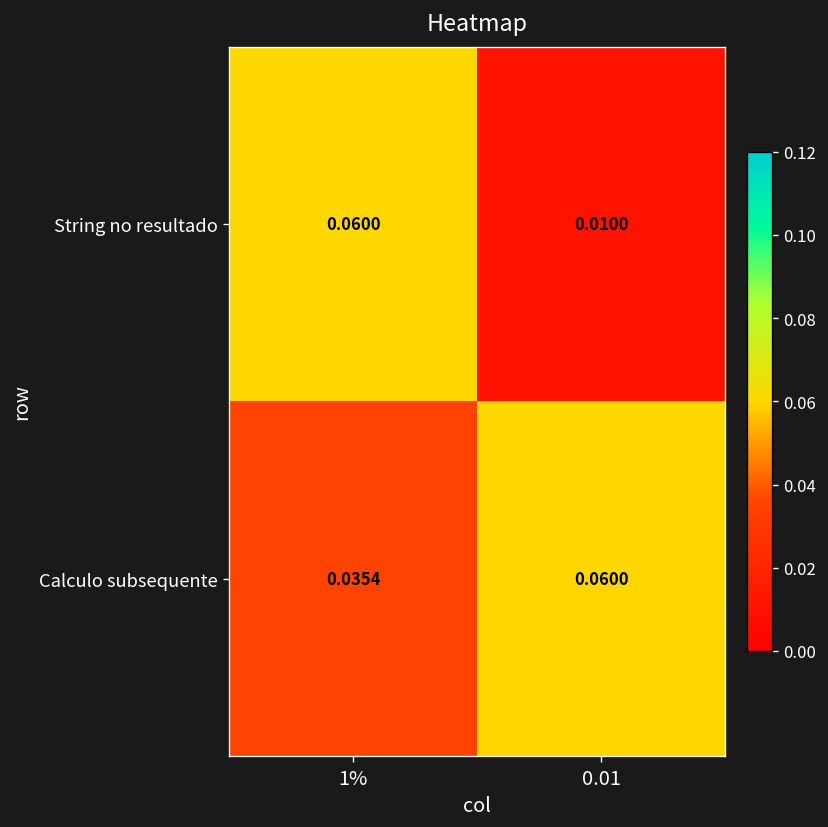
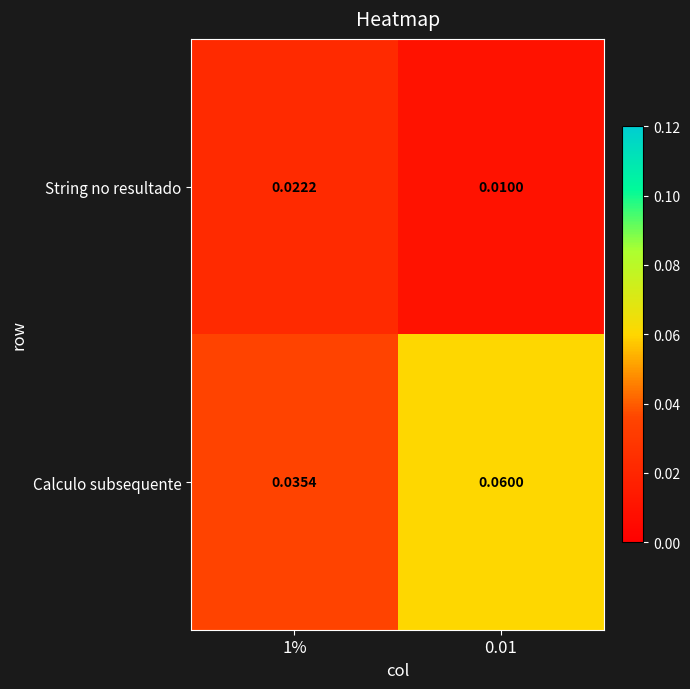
String no resultado, 1%: 0.0600 -> 0.0222
